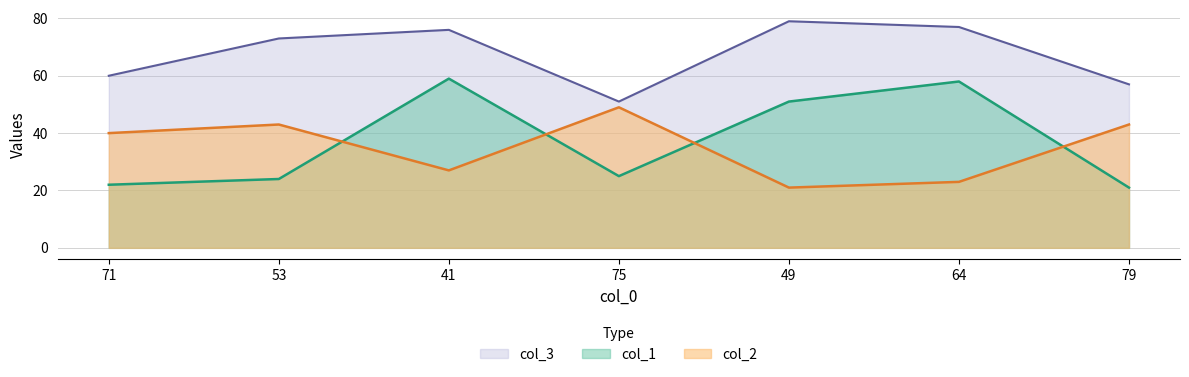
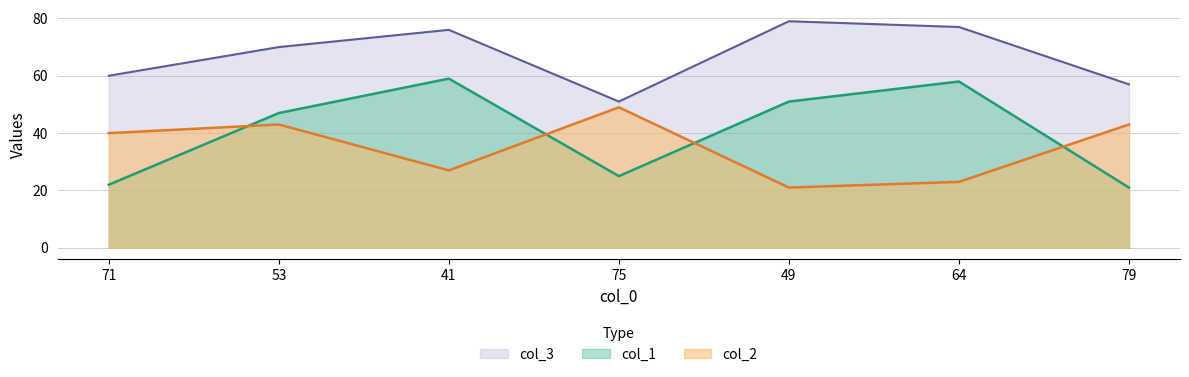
col_3, 53: 73 -> 70
col_1, 53: 24 -> 47
